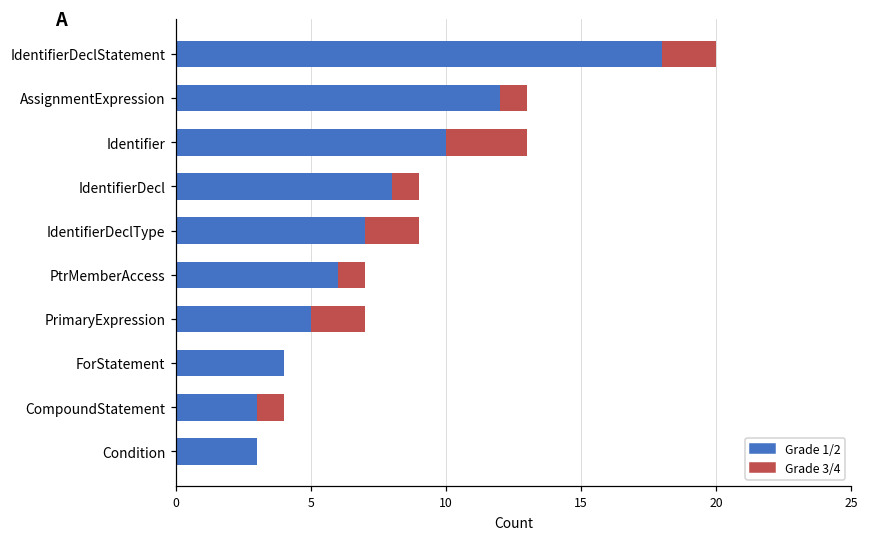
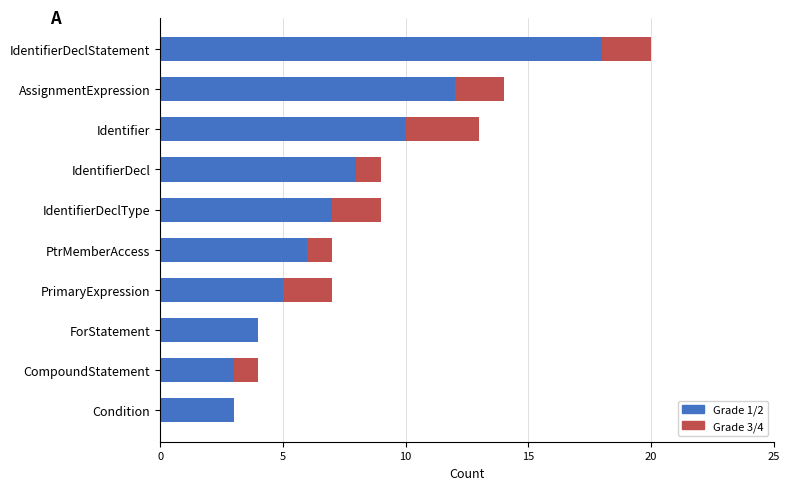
Grade 3/4, AssignmentExpression: 1 -> 2
